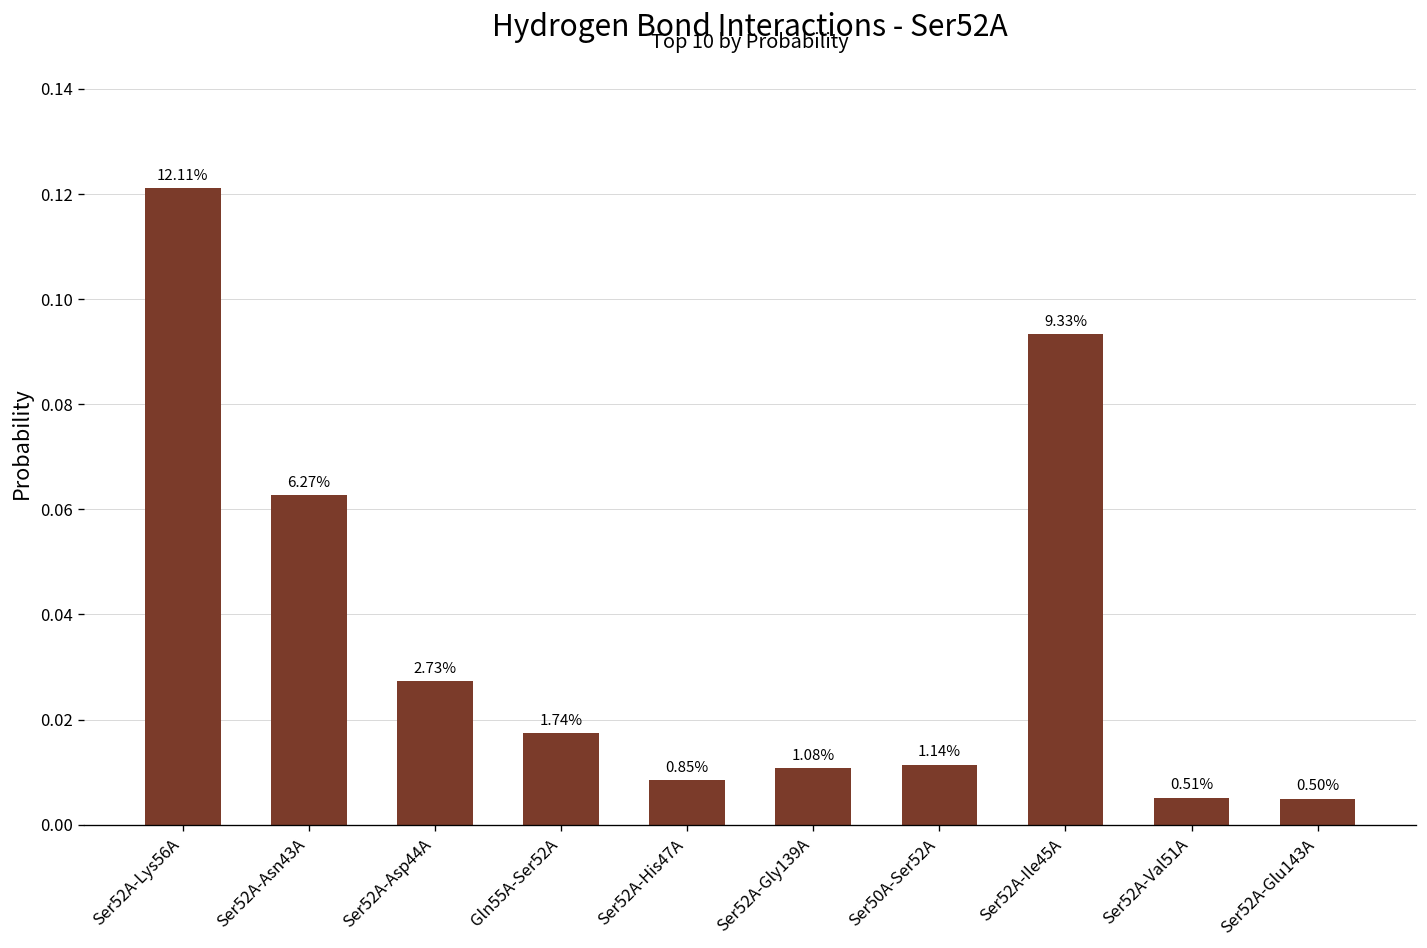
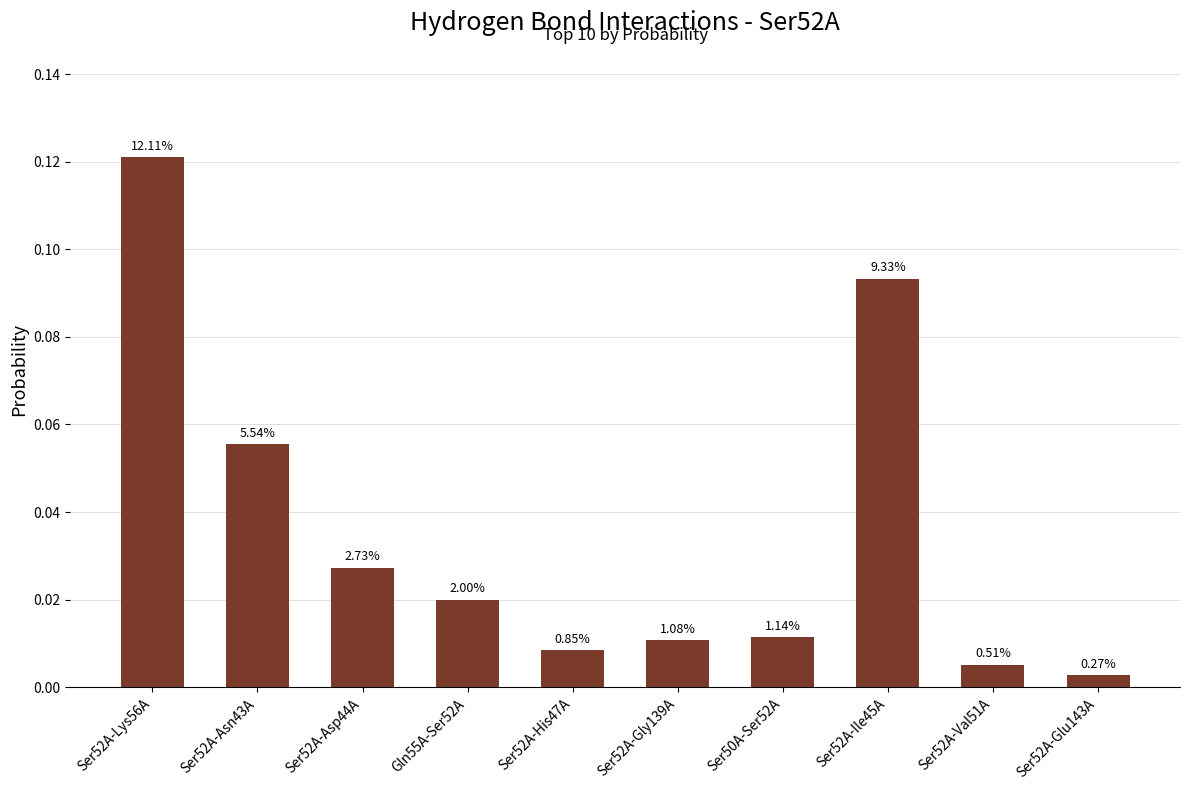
Ser52A-Asn43A: 6.27% -> 5.54%
Gln55A-Ser52A: 1.74% -> 2.00%
Ser52A-Glu143A: 0.50% -> 0.27%
